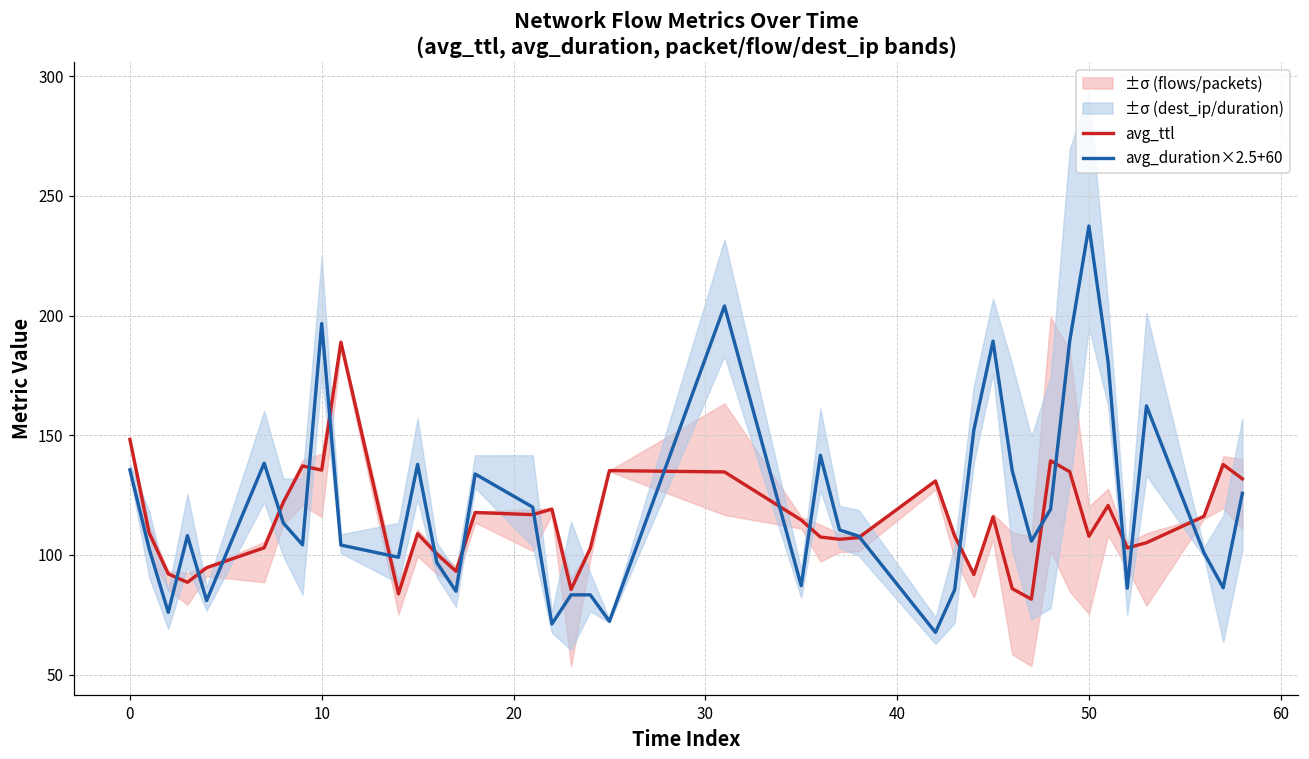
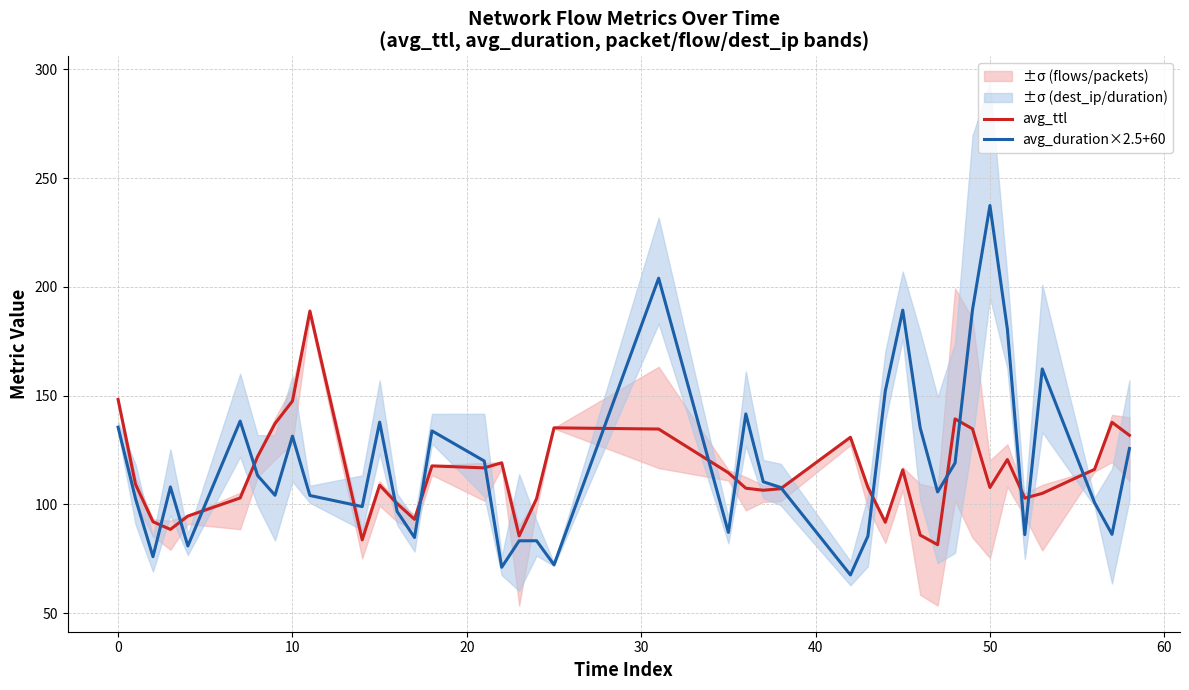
avg_ttl, 10: 135 -> 148
avg_duration×2.5+60, 10: 197 -> 131
